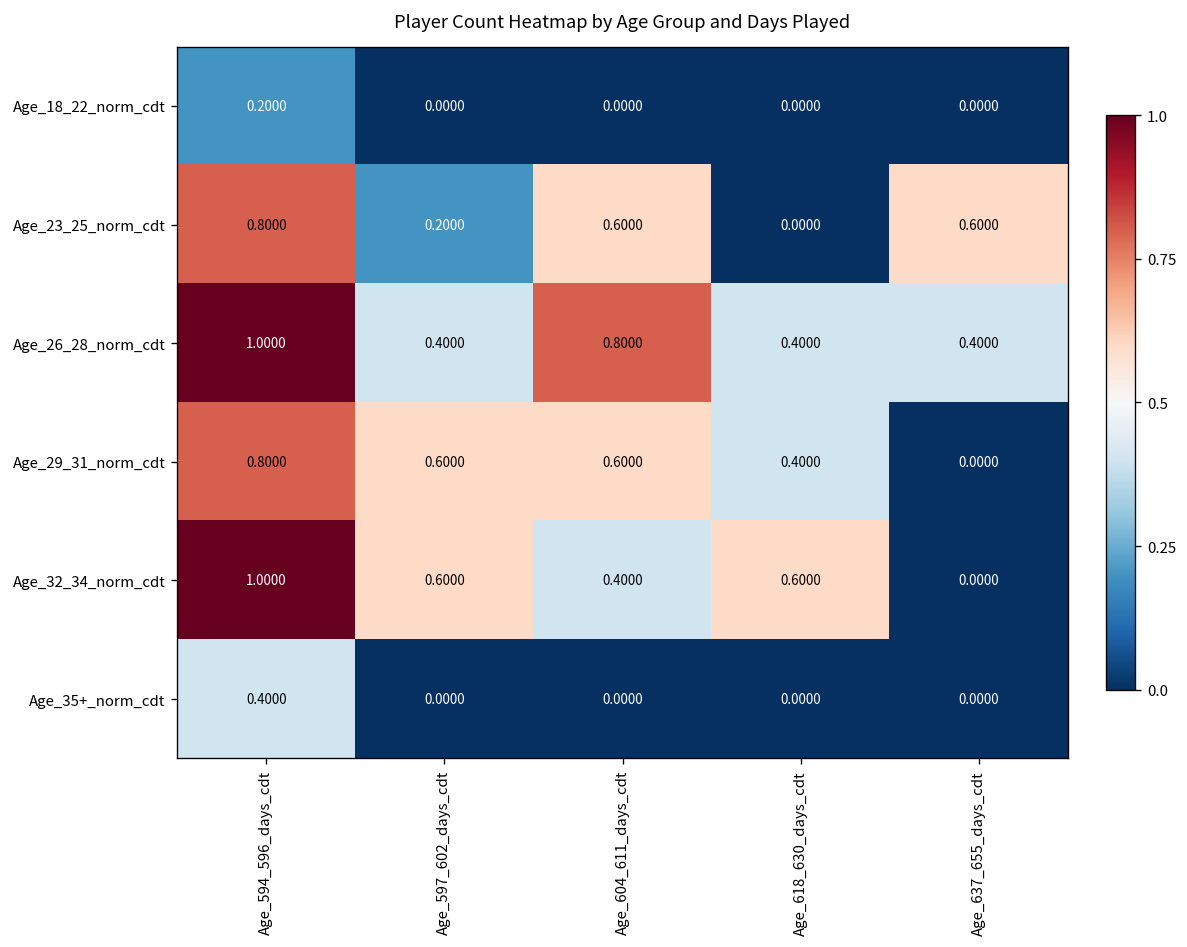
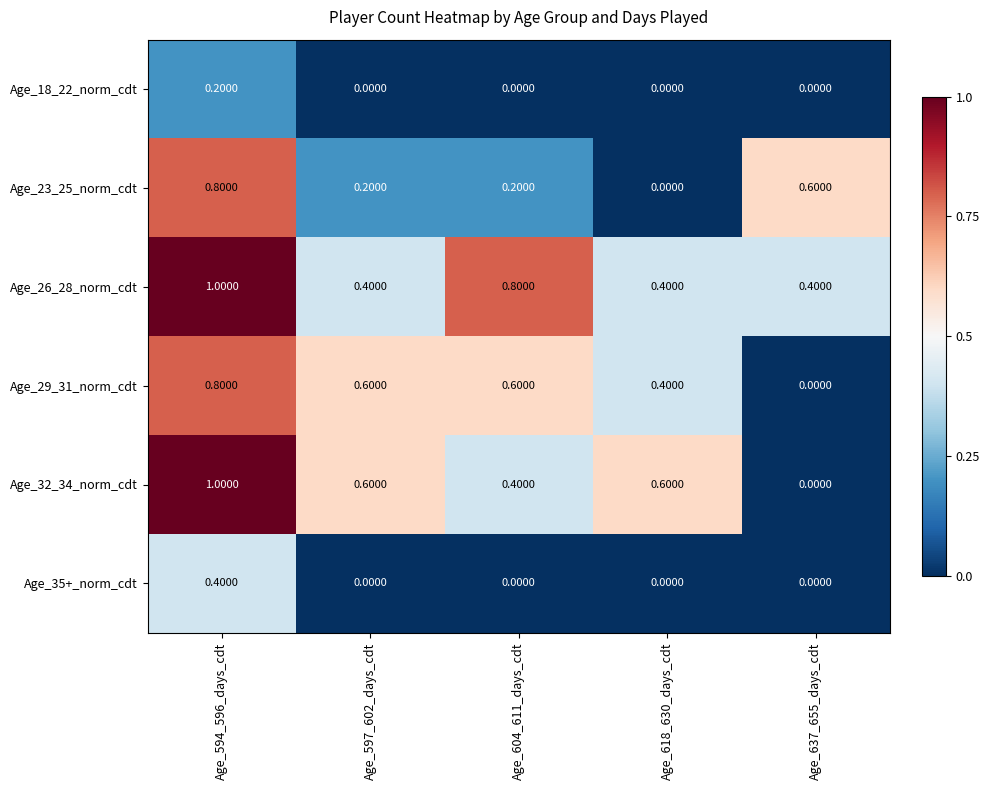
Age_23_25_norm_cdt, Age_604_611_days_cdt: 0.6000 -> 0.2000
